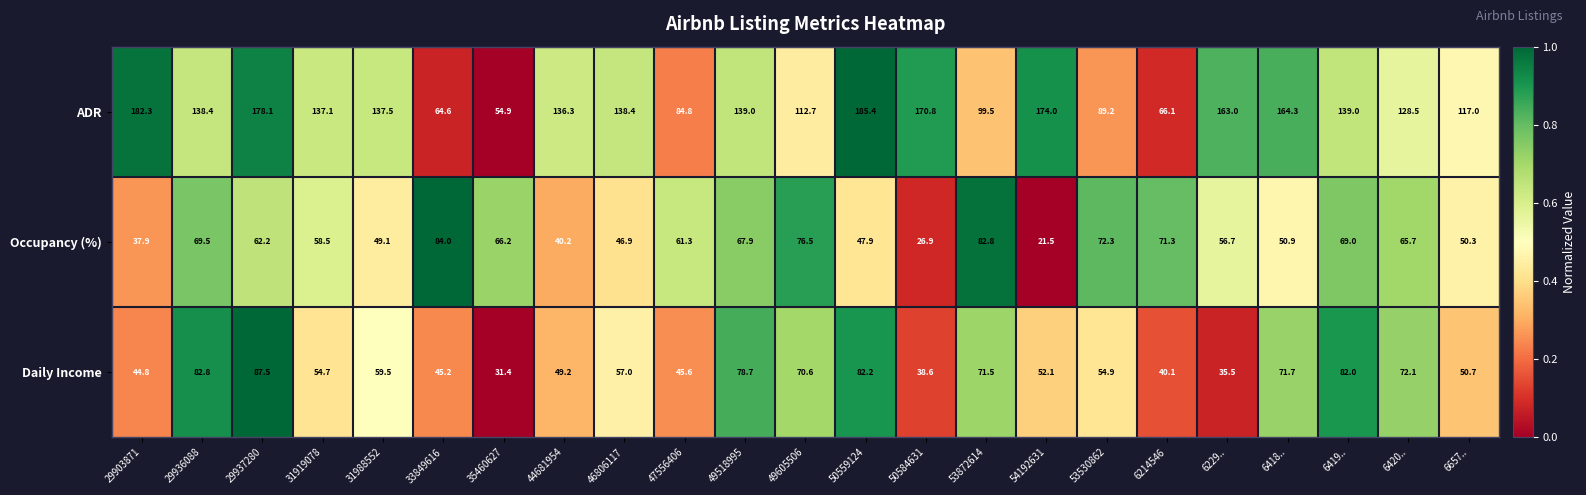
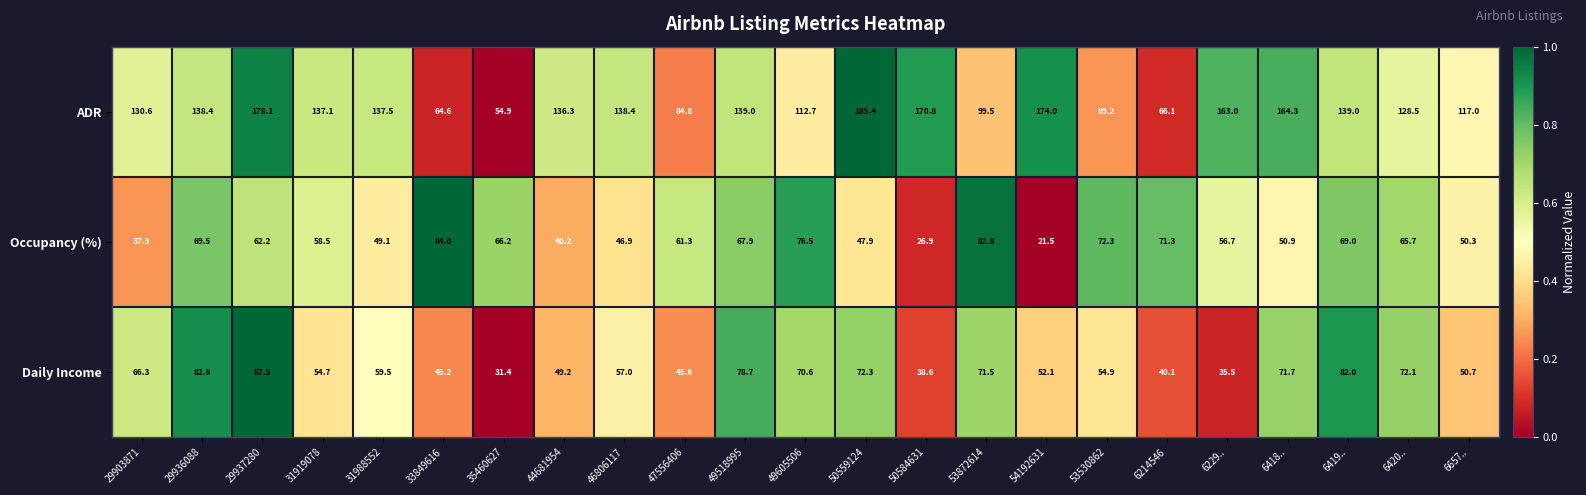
ADR, 29903871: 182.3 -> 130.6
Daily Income, 29903871: 44.8 -> 66.3
Daily Income, 50559124: 82.2 -> 72.3
